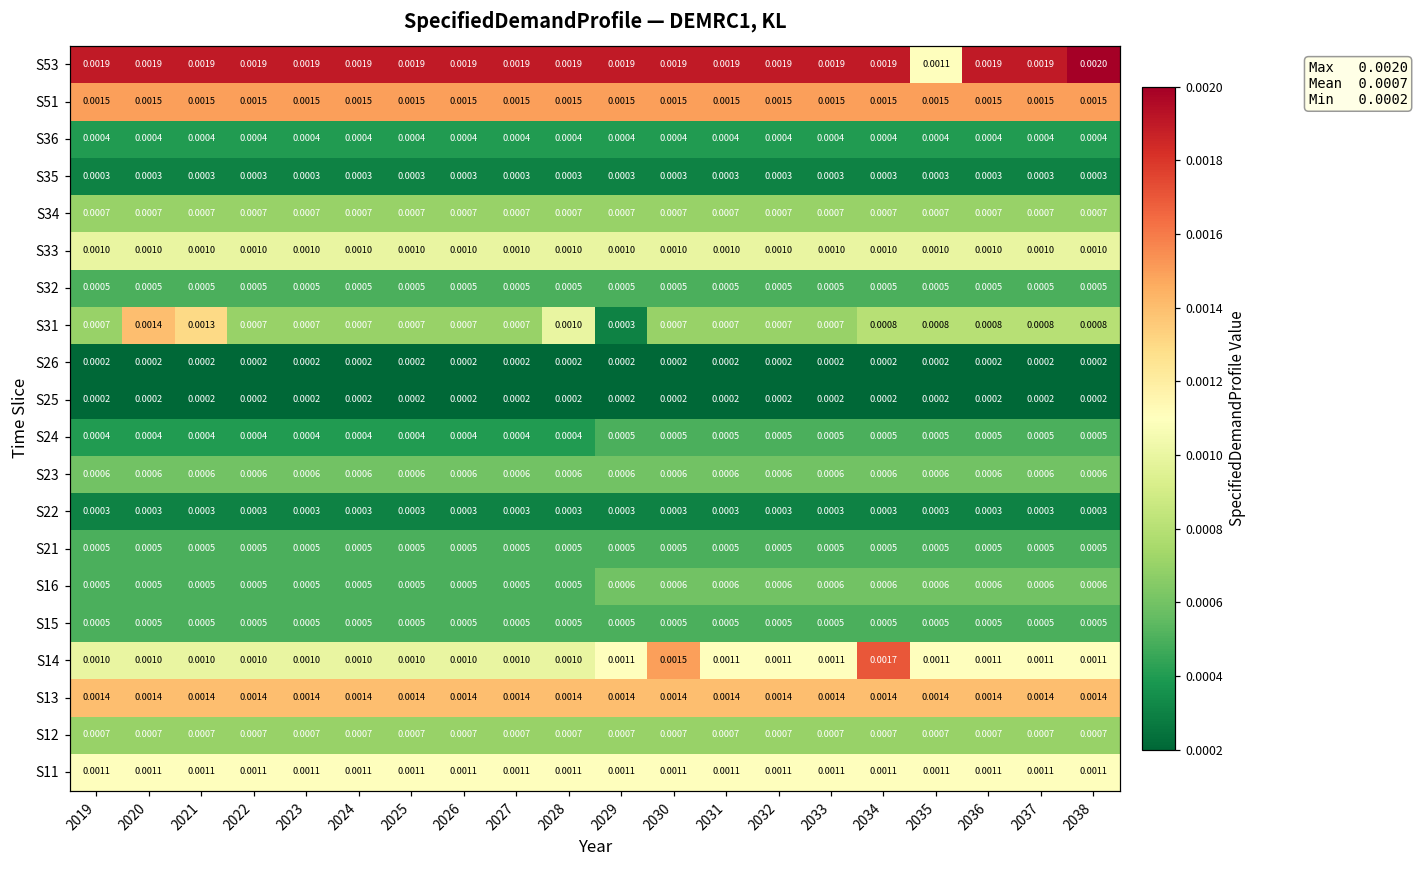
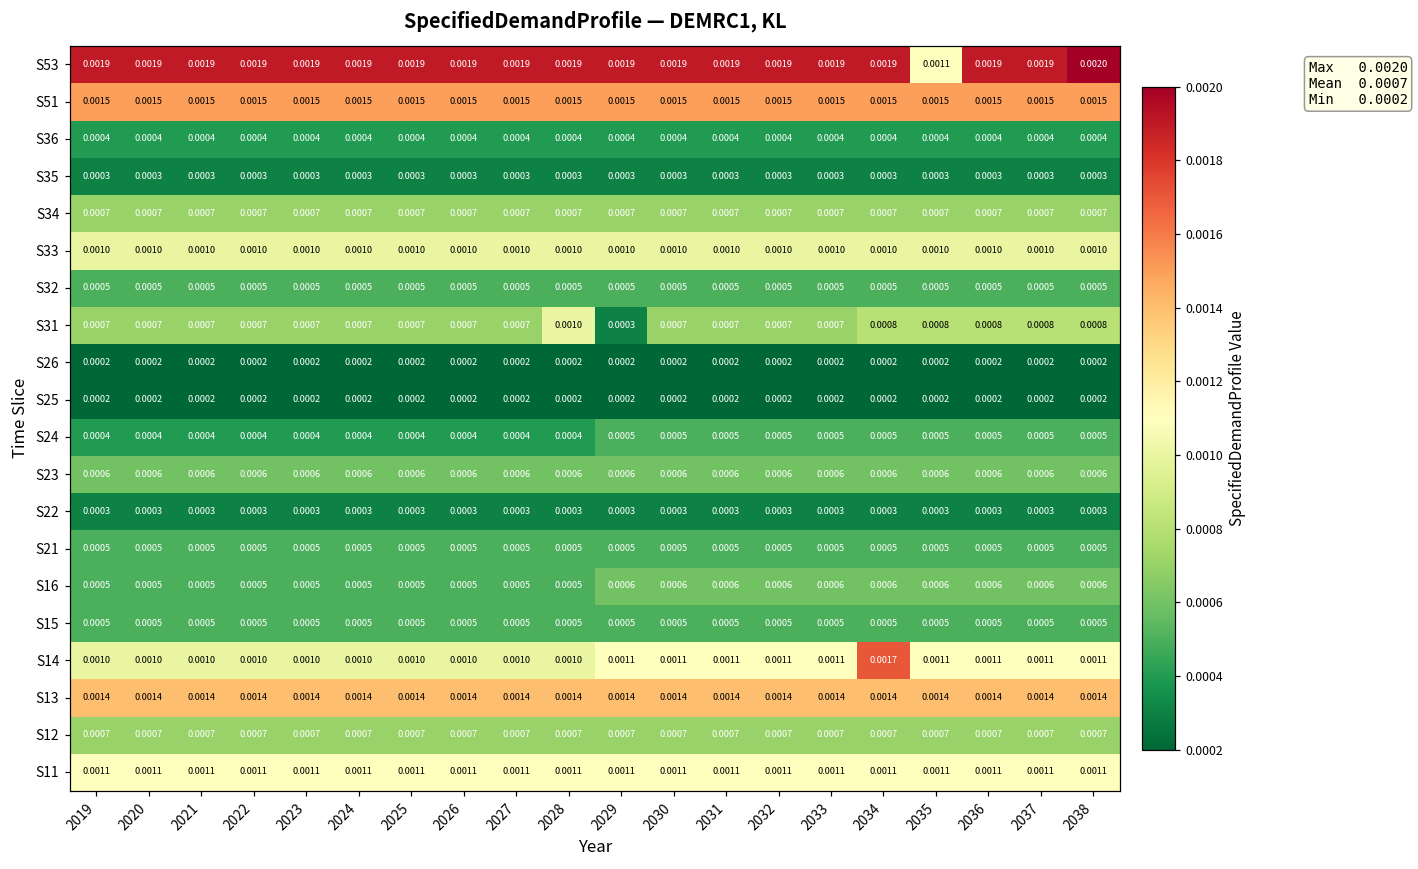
S31, 2020: 0.0014 -> 0.0007
S31, 2021: 0.0013 -> 0.0007
S14, 2030: 0.0015 -> 0.0011
